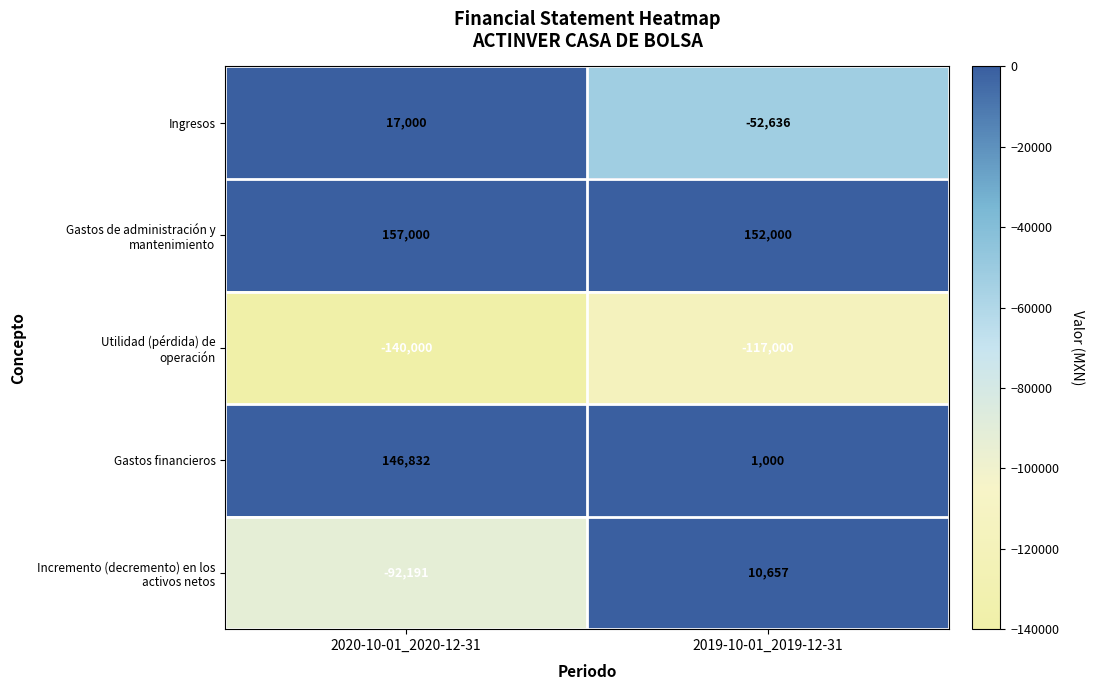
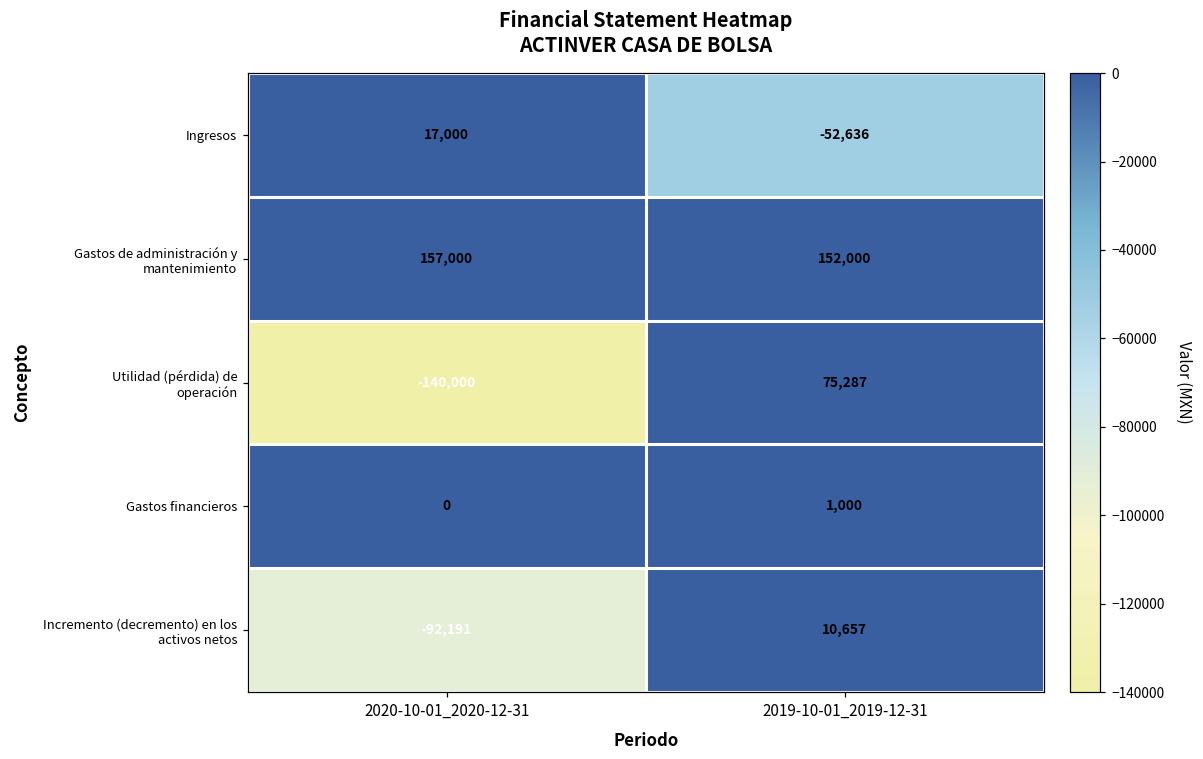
Utilidad (pérdida) de operación, 2019-10-01_2019-12-31: -117,000 -> 75,287
Gastos financieros, 2020-10-01_2020-12-31: 146,832 -> 0
